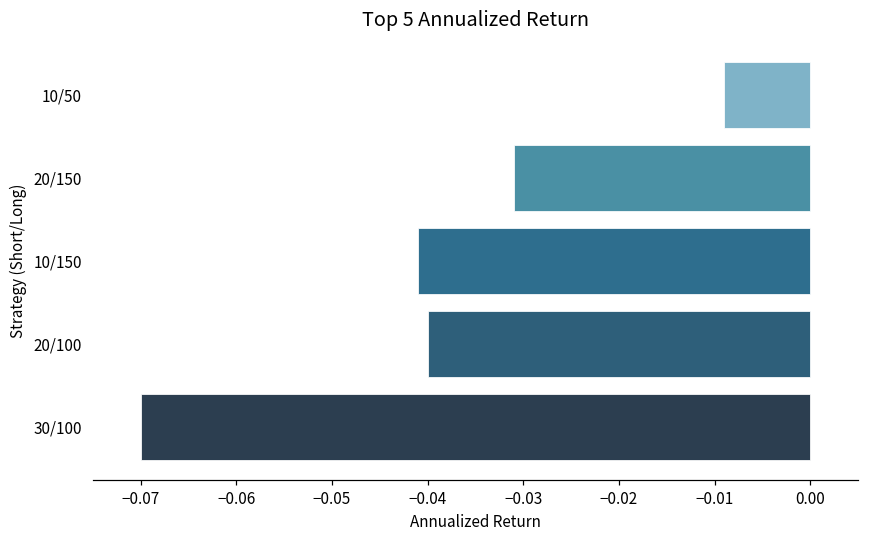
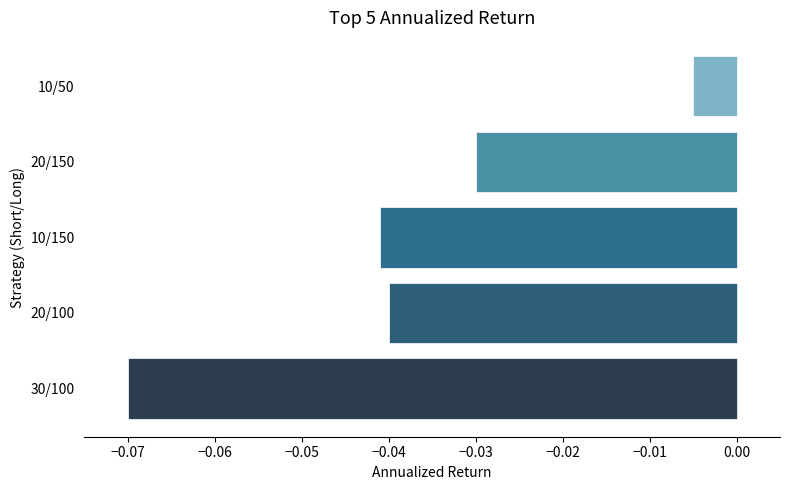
10/50: -0.009 -> -0.005
20/150: -0.031 -> -0.030
